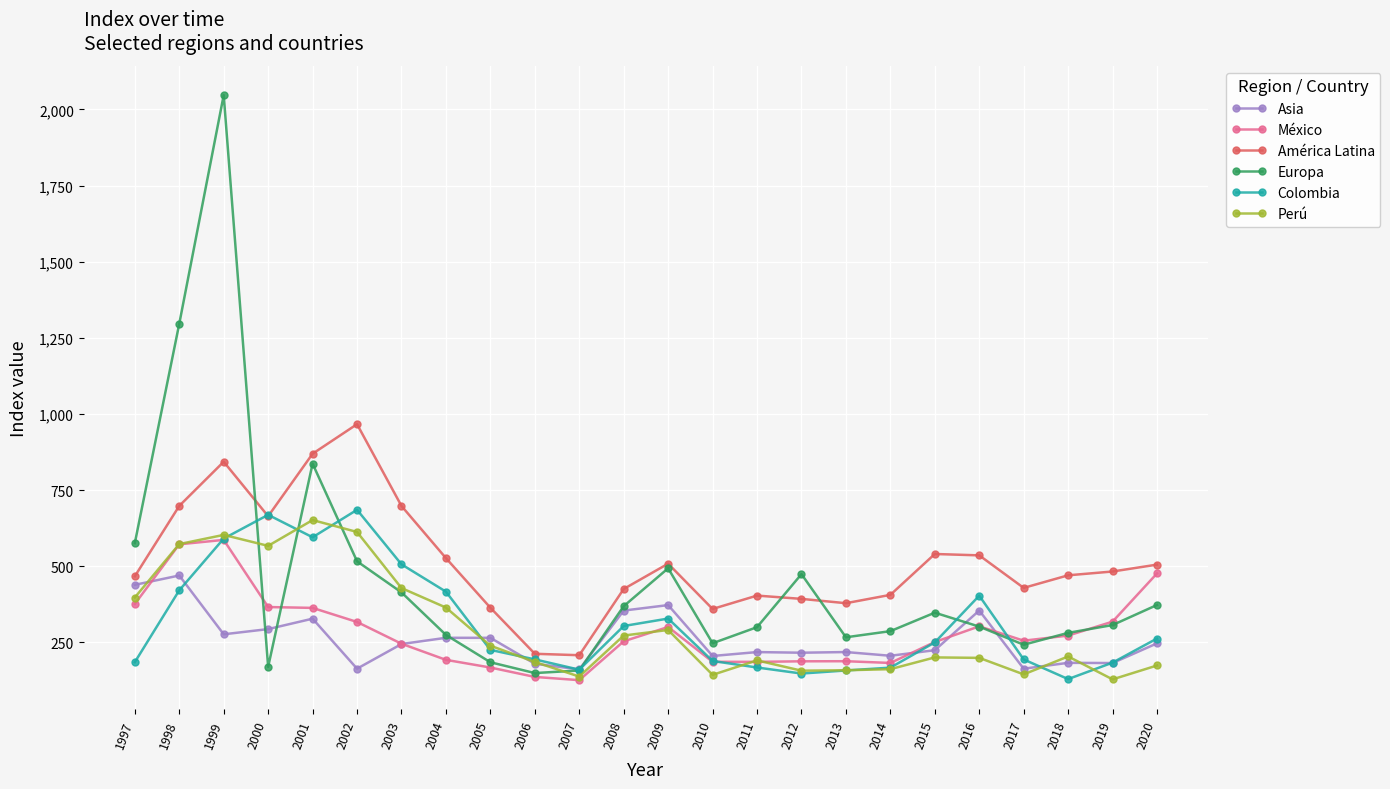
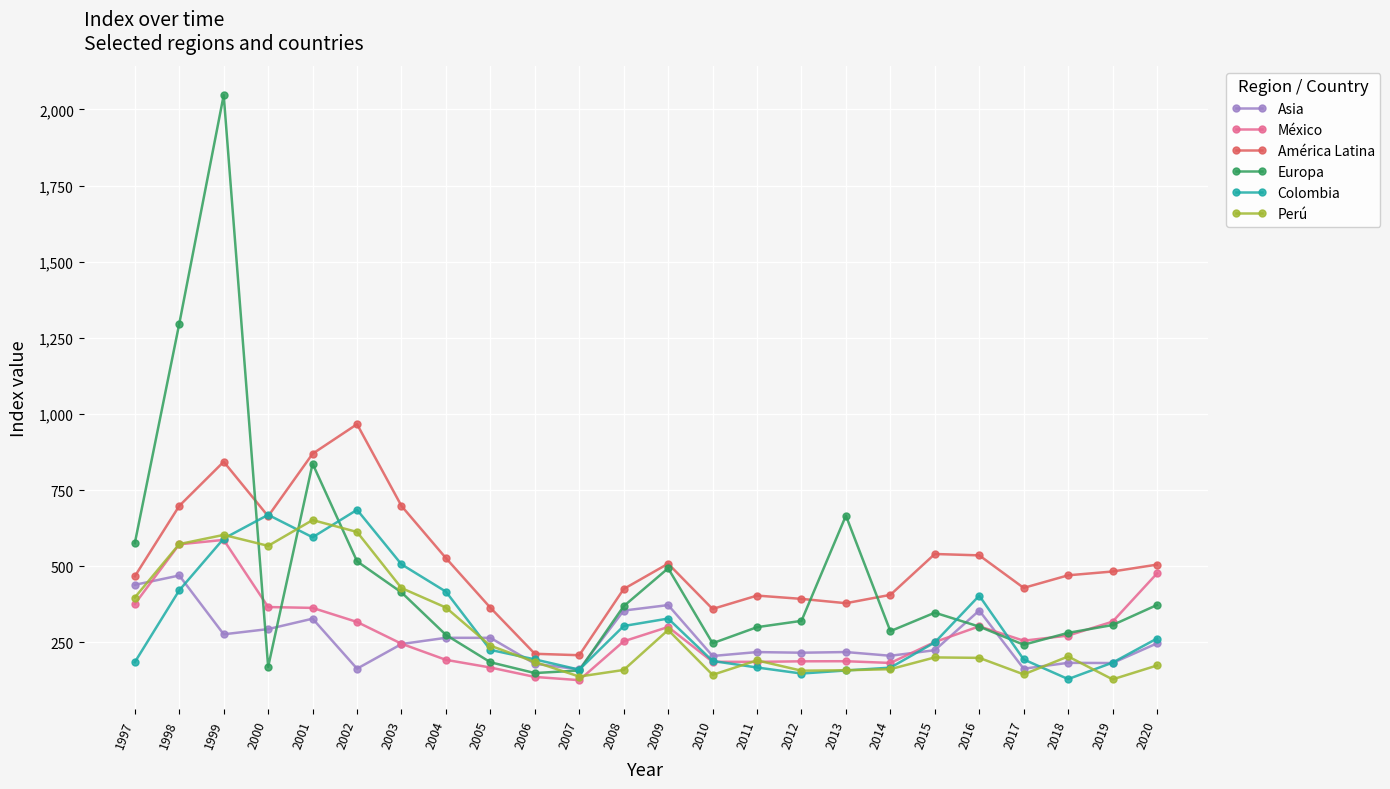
Perú, 2008: 270 -> 160
Europa, 2012: 470 -> 320
Europa, 2013: 270 -> 670
